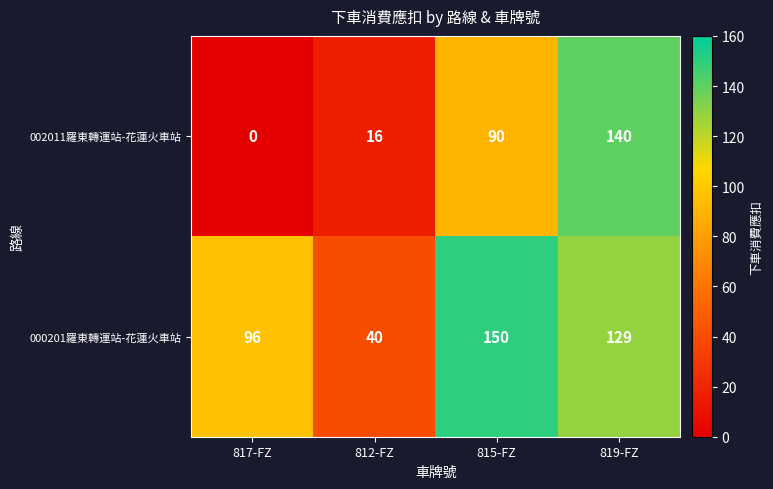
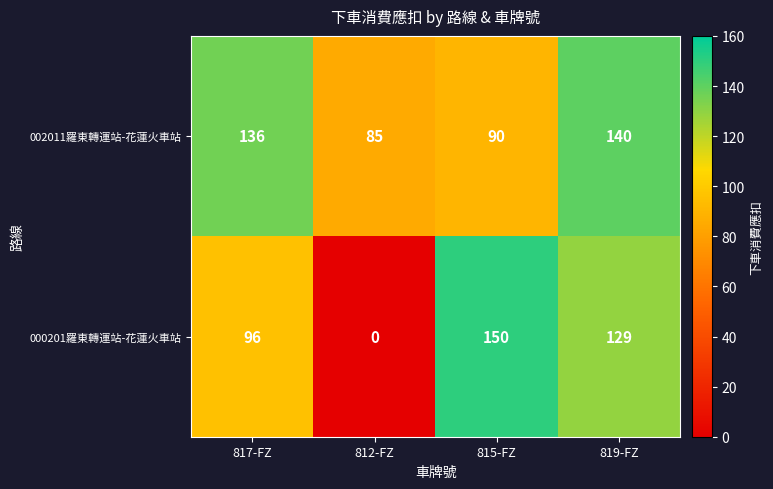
002011羅東轉運站-花蓮火車站, 817-FZ: 0 -> 136
002011羅東轉運站-花蓮火車站, 812-FZ: 16 -> 85
000201羅東轉運站-花蓮火車站, 812-FZ: 40 -> 0
